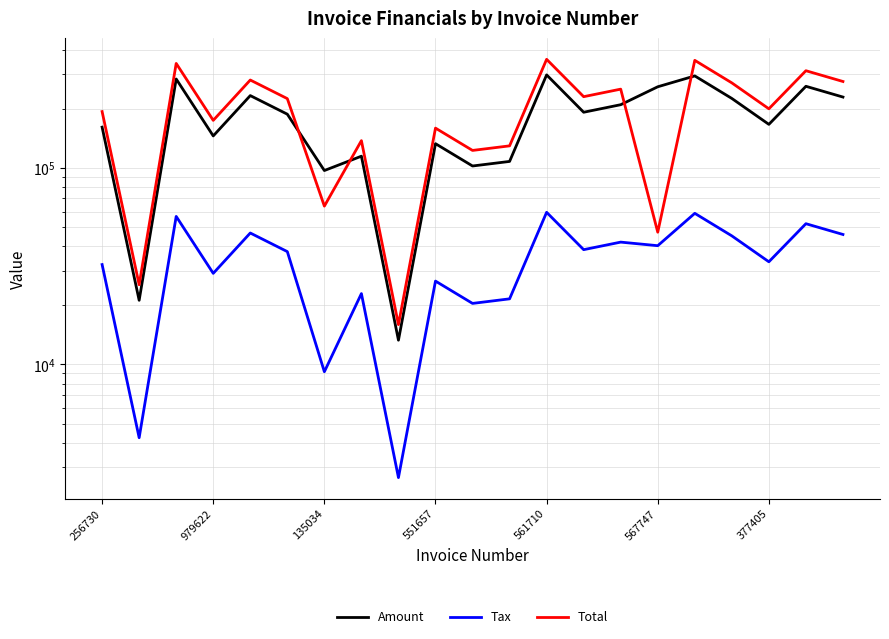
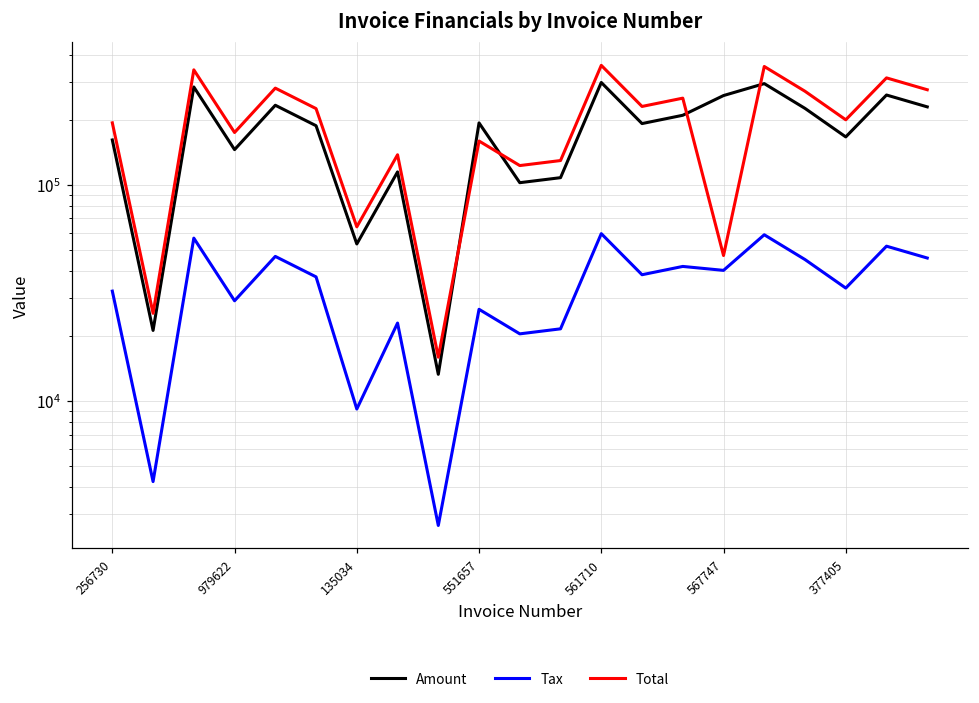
Amount, 135034: 100000 -> 53000
Amount, 551657: 130000 -> 190000
